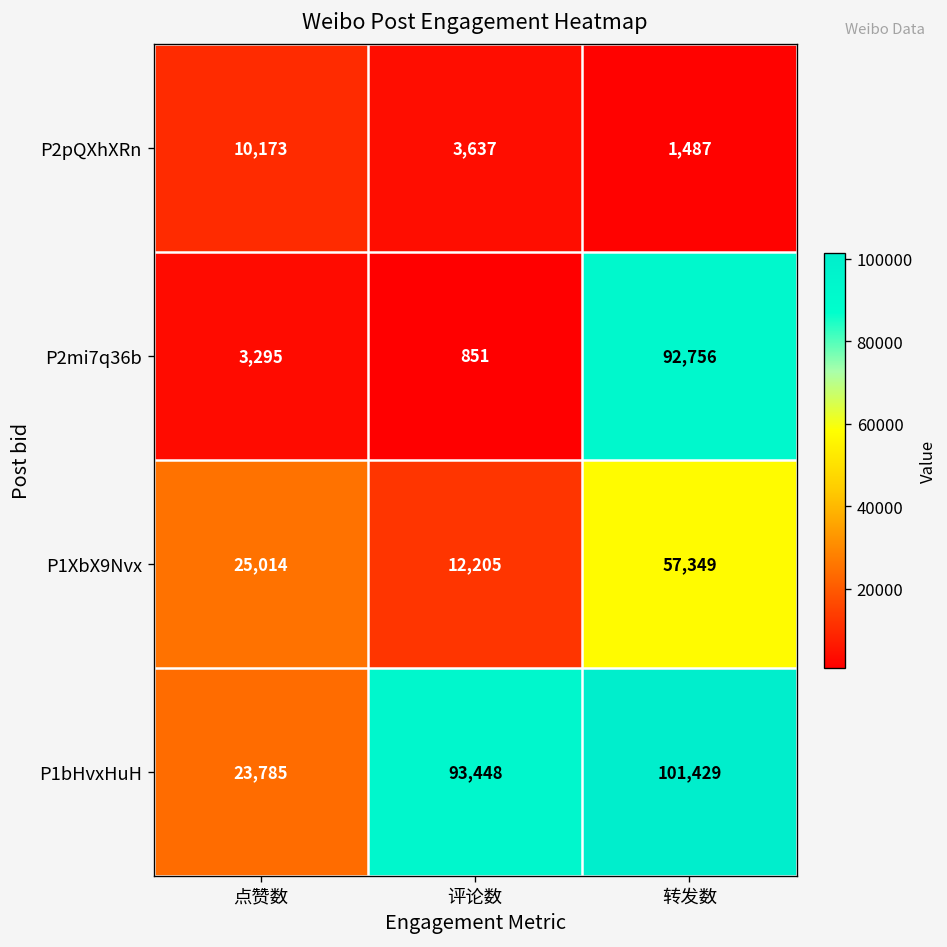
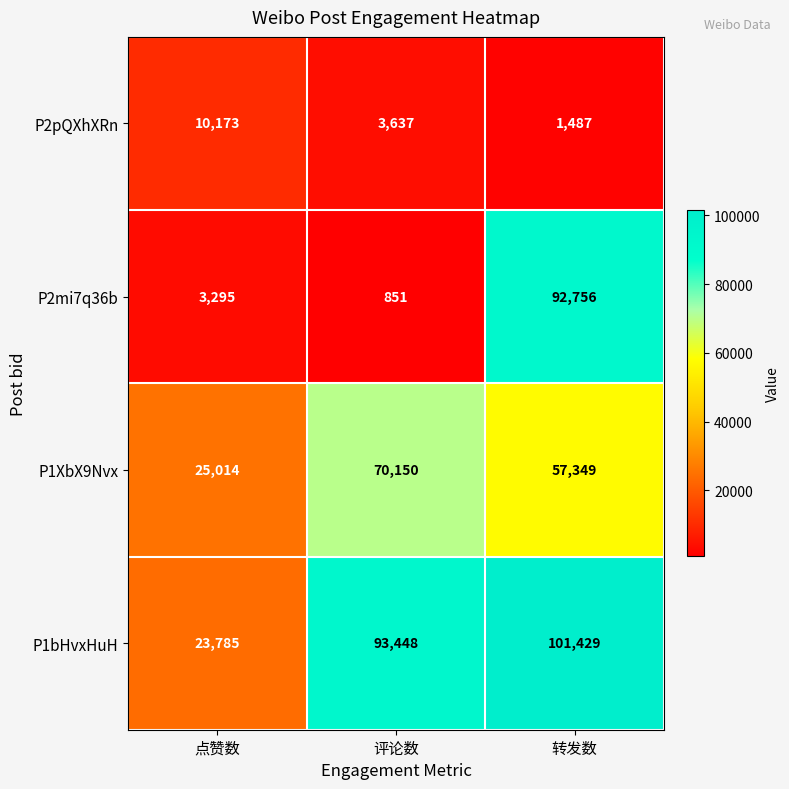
P1XbX9Nvx, 评论数: 12,205 -> 70,150
